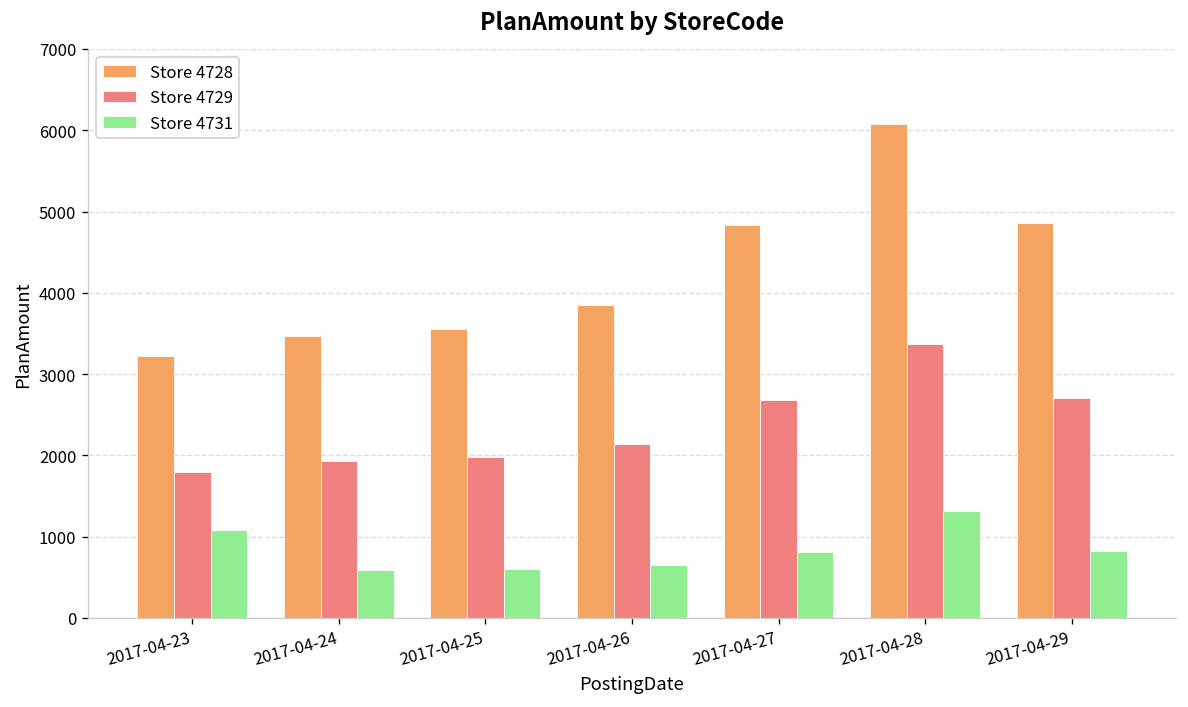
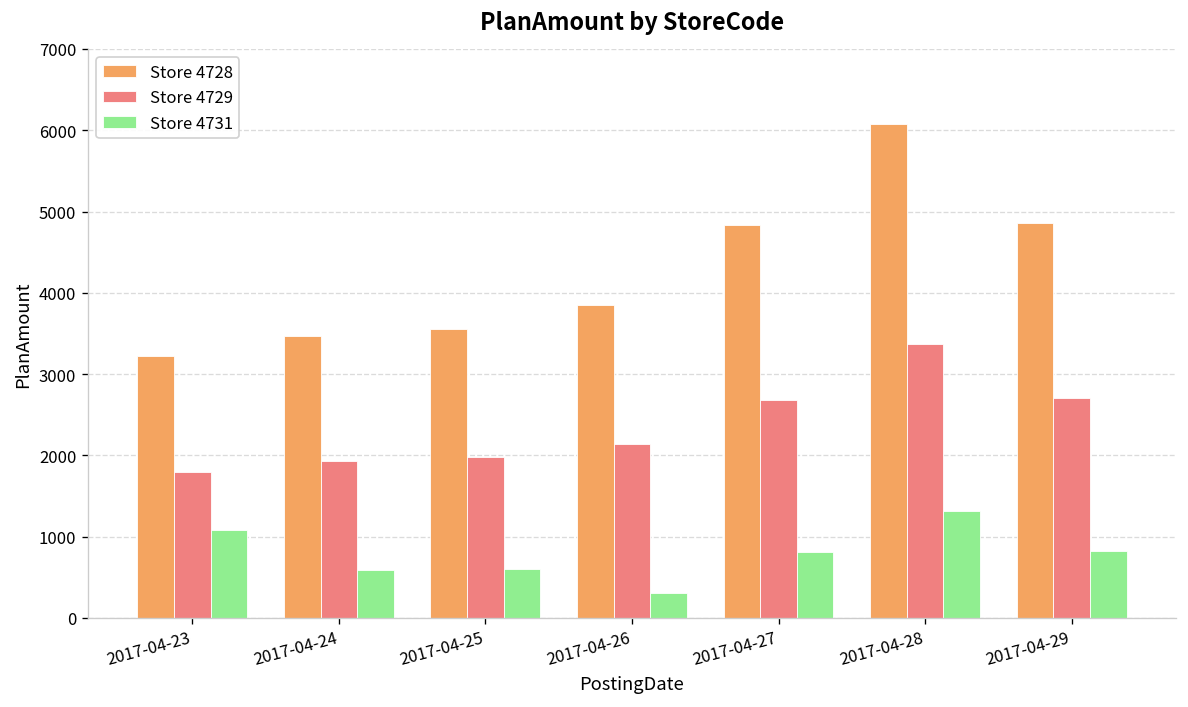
Store 4731, 2017-04-26: 700 -> 300
